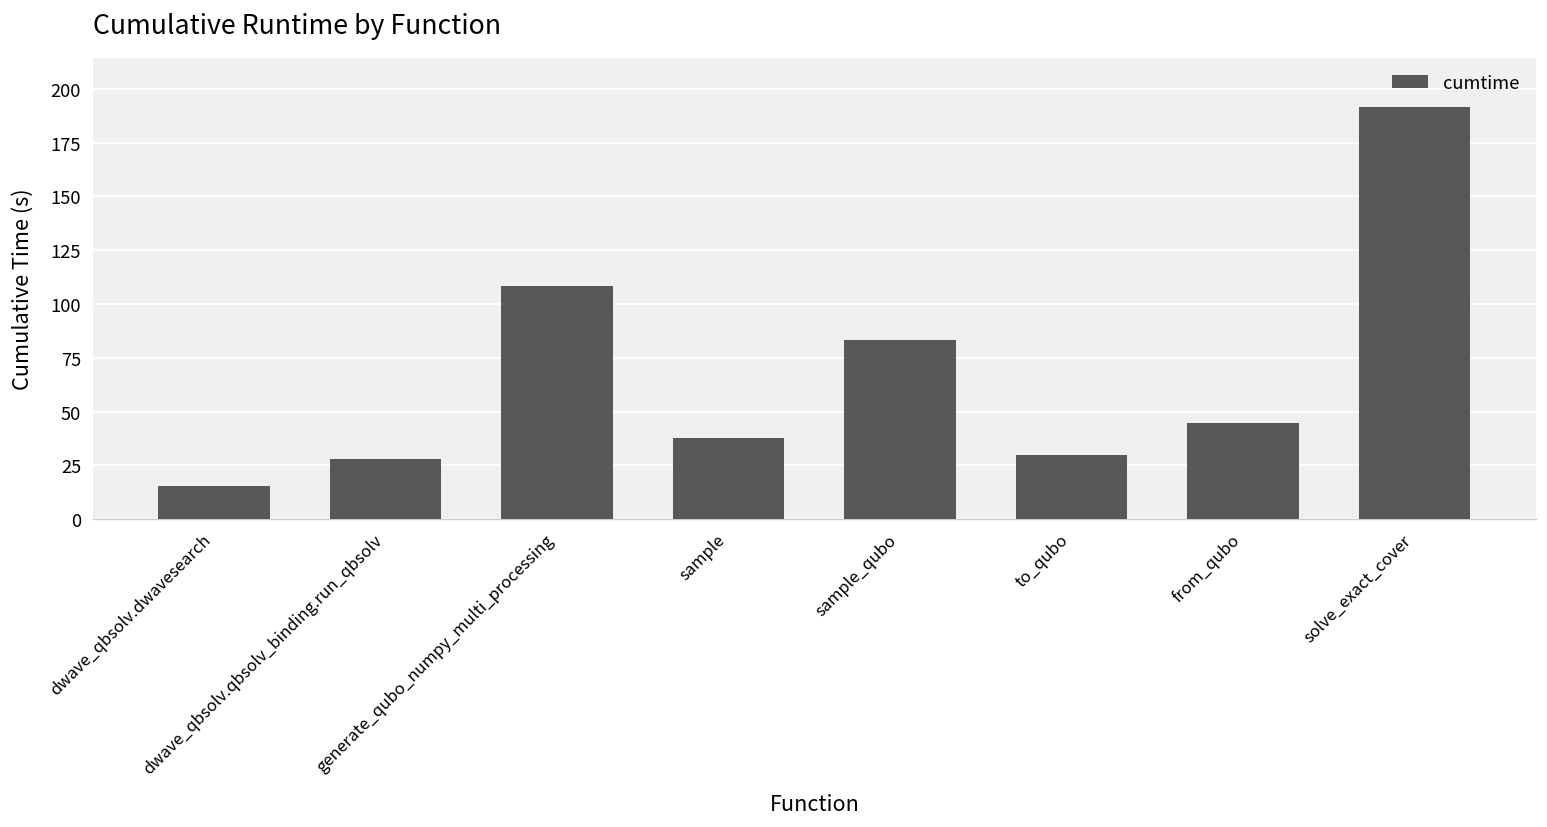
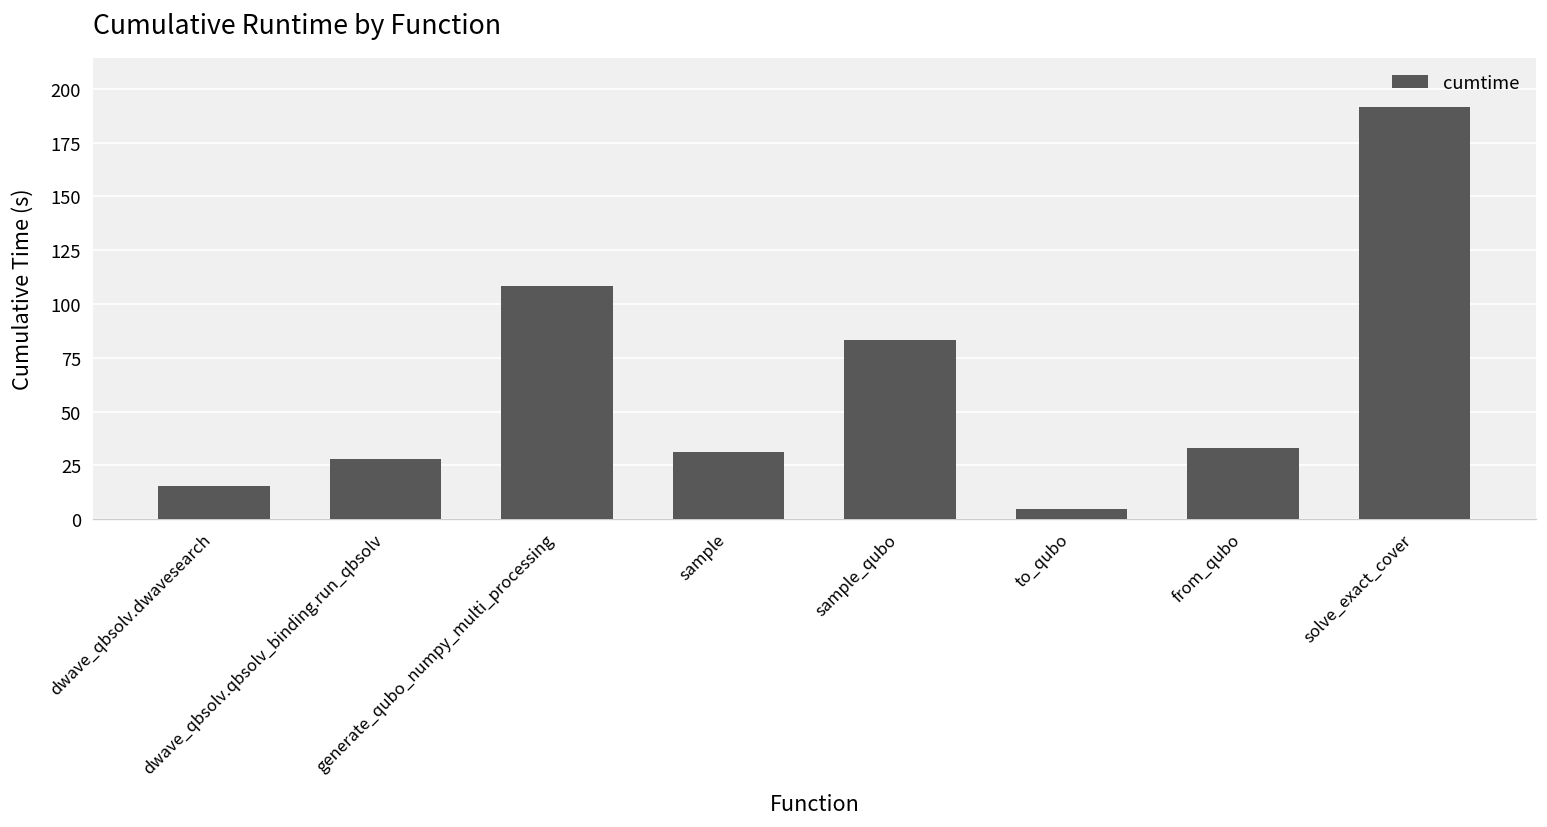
sample: 38 -> 31
to_qubo: 30 -> 5
from_qubo: 45 -> 33
